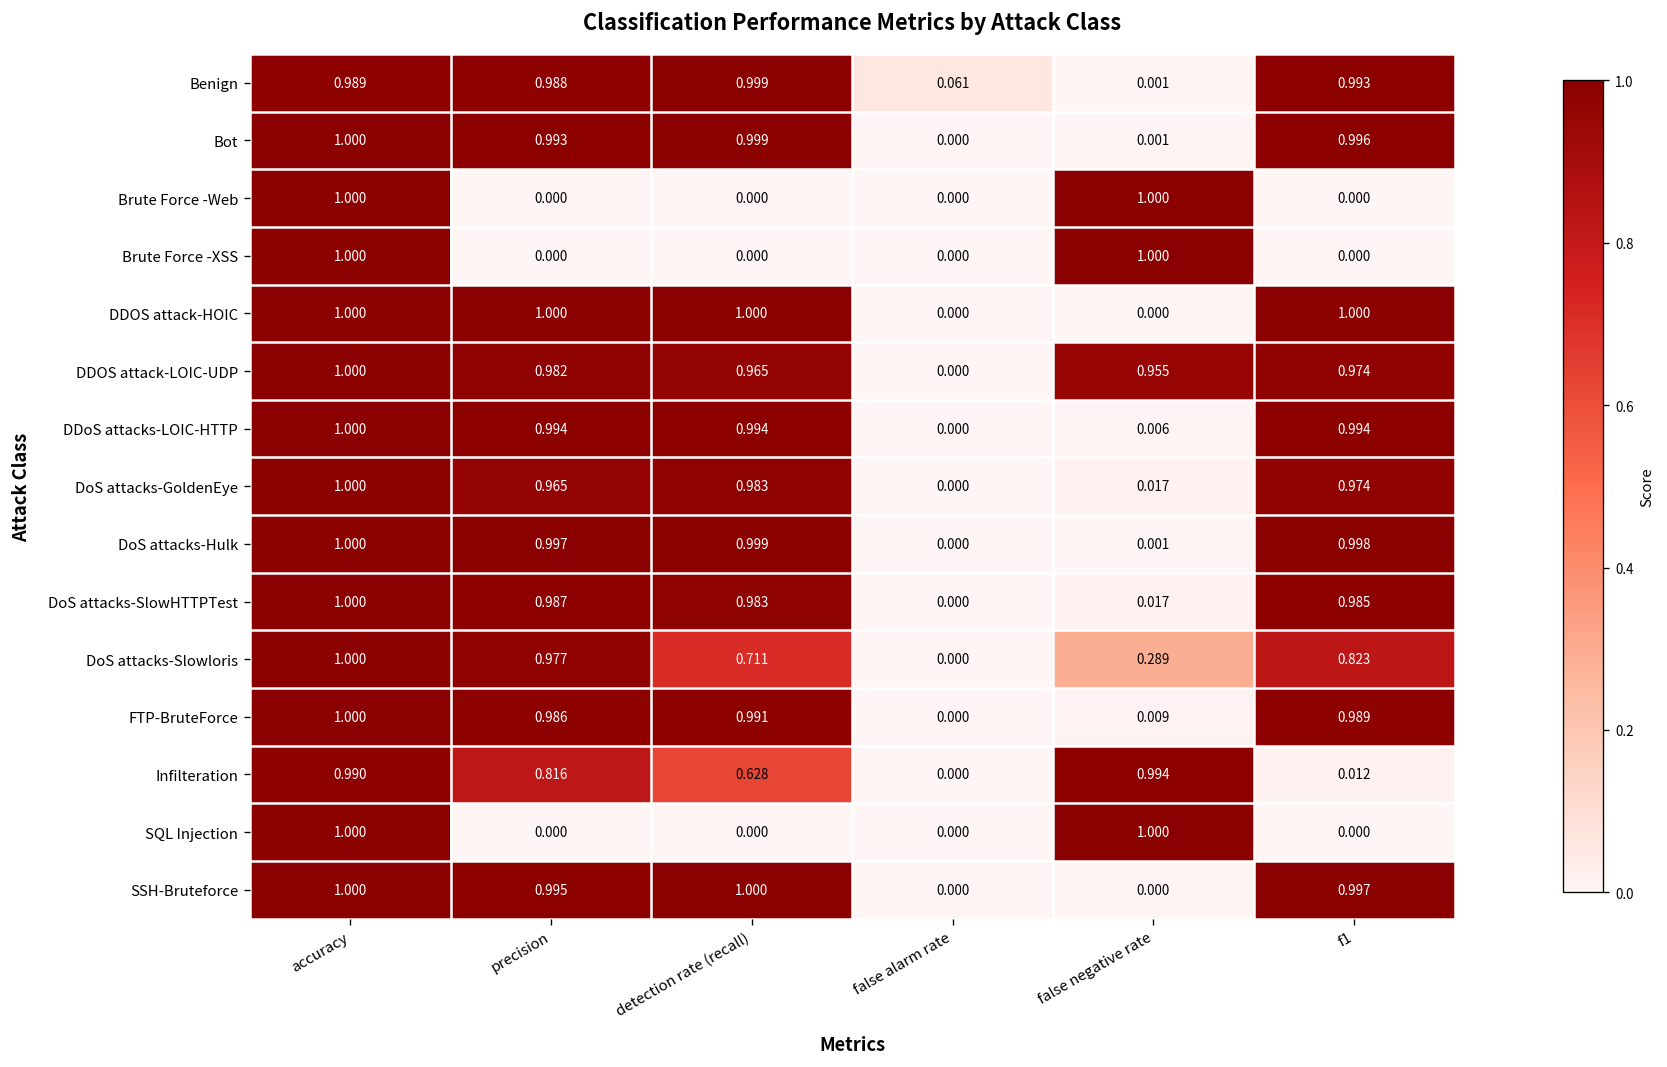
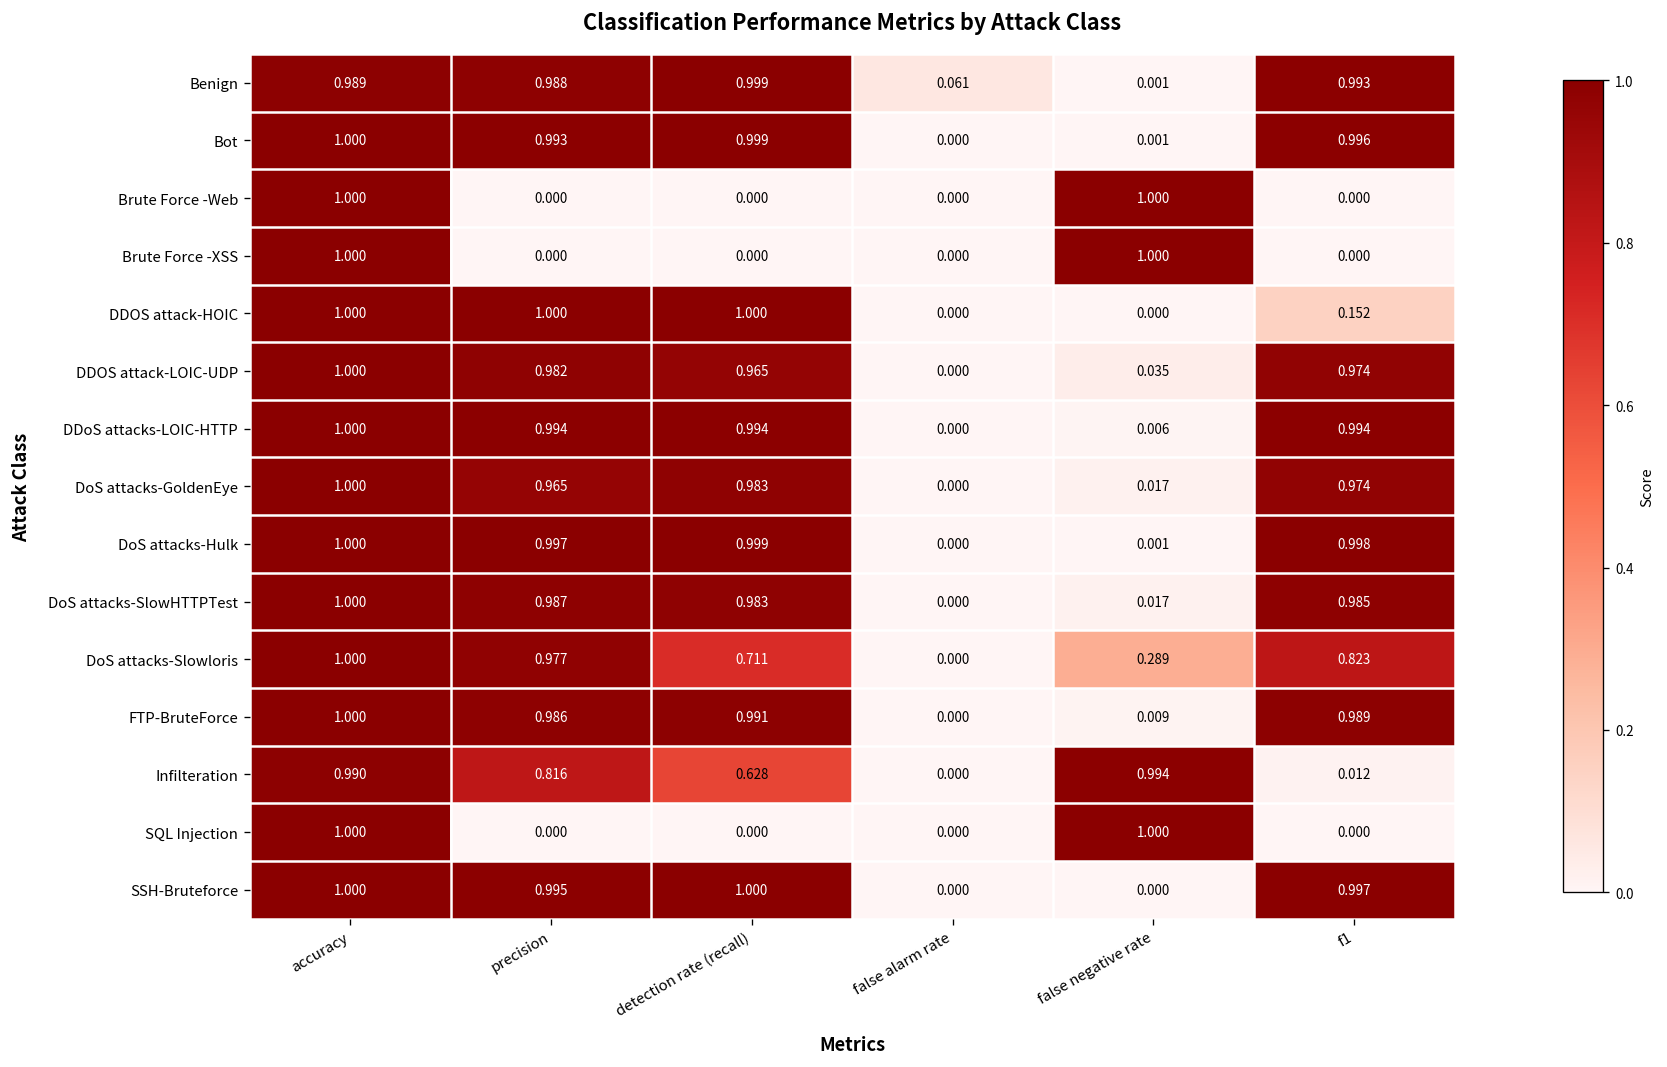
DDOS attack-HOIC, f1: 1.000 -> 0.152
DDOS attack-LOIC-UDP, false negative rate: 0.955 -> 0.035
